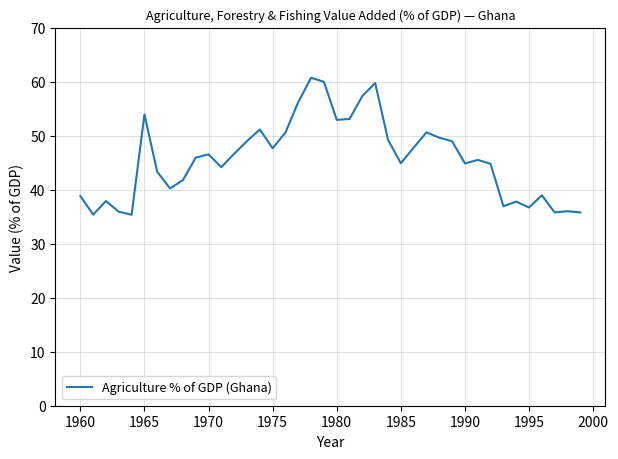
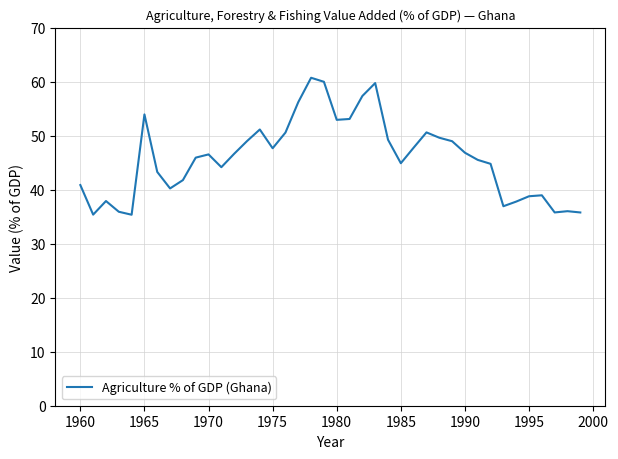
1960: 39 -> 41
1990: 45 -> 47
1995: 37 -> 39
